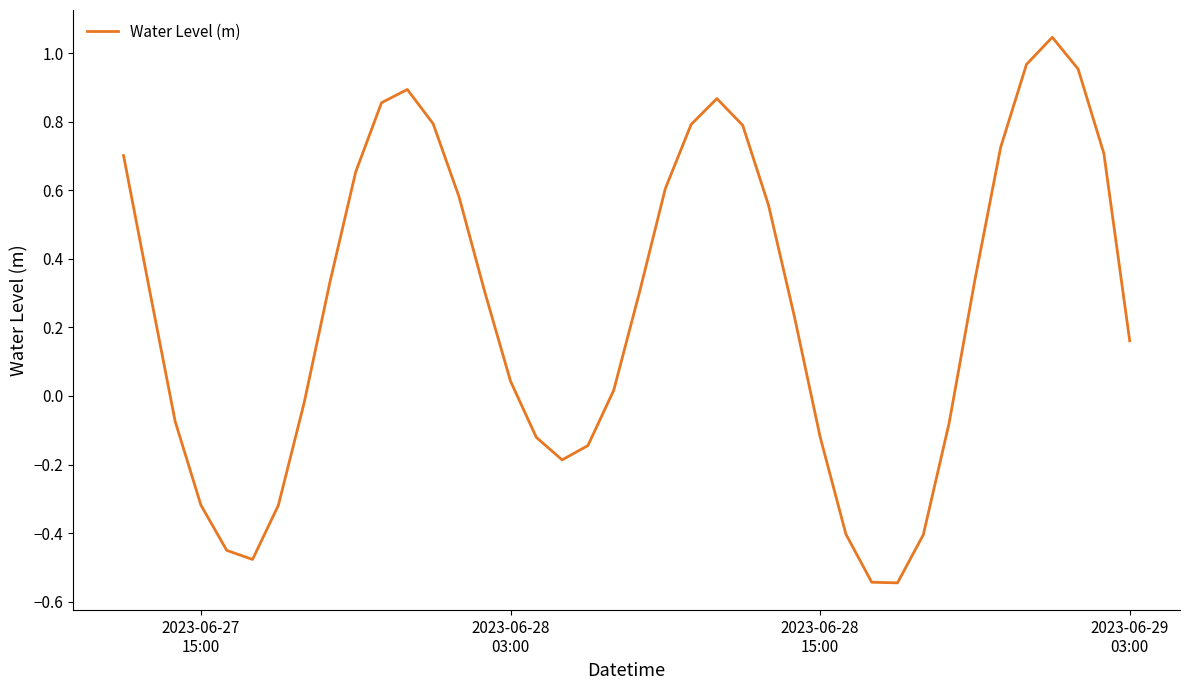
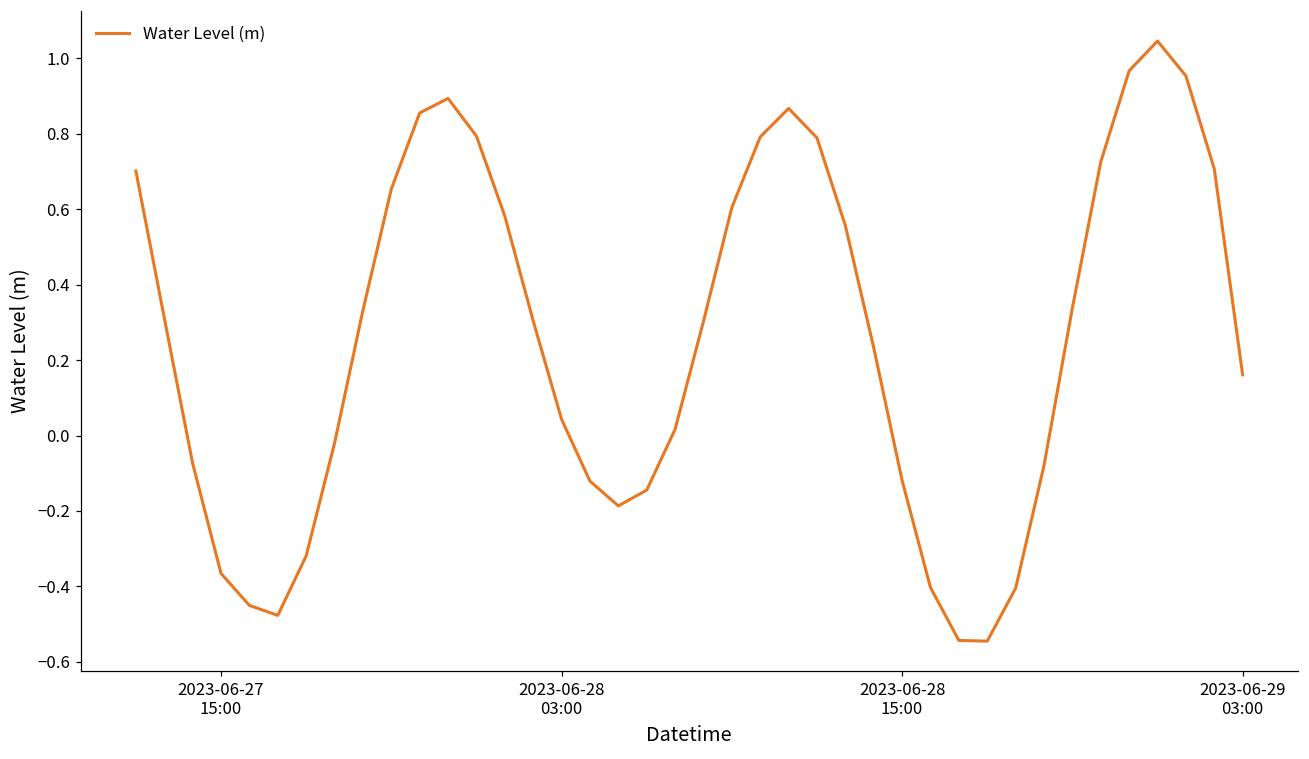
2023-06-27 15:00: -0.32 -> -0.37
